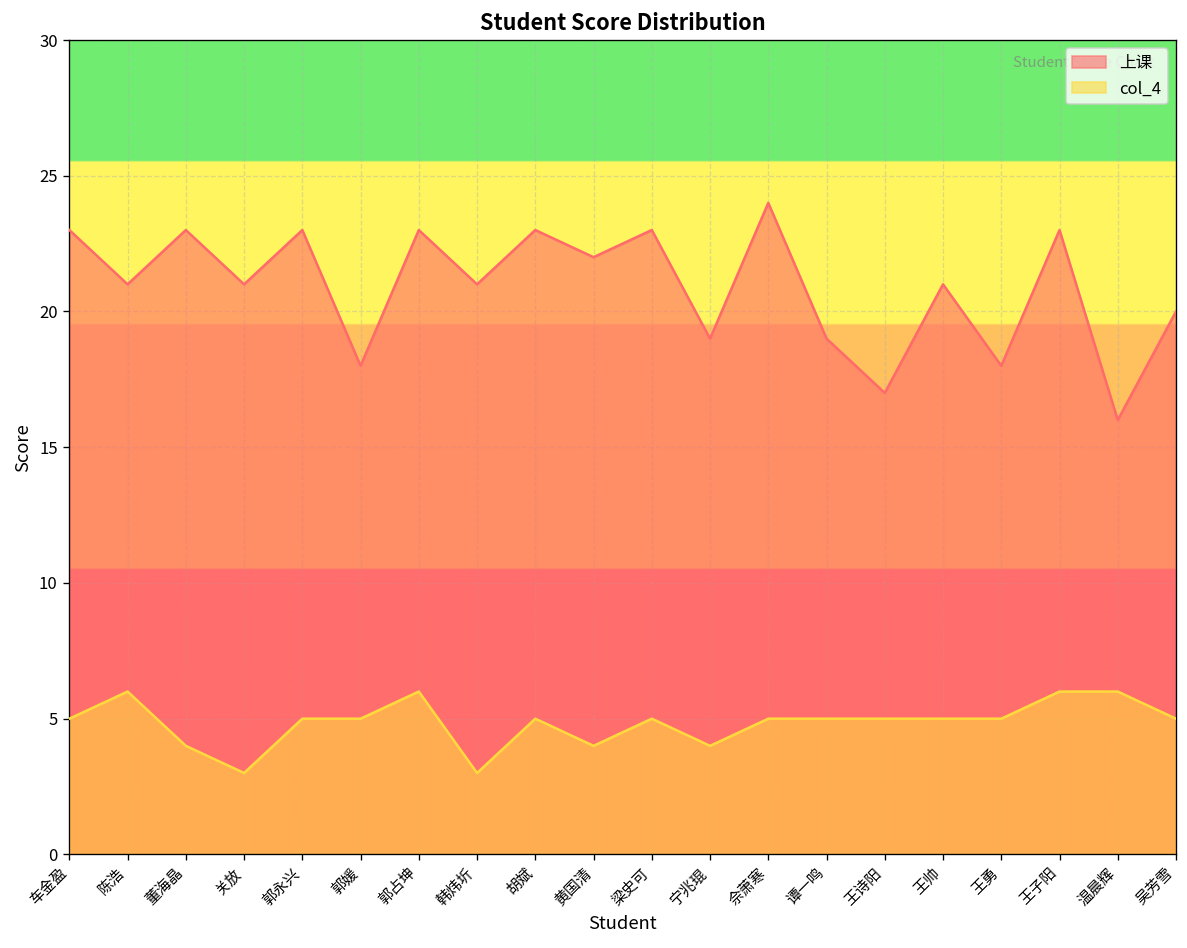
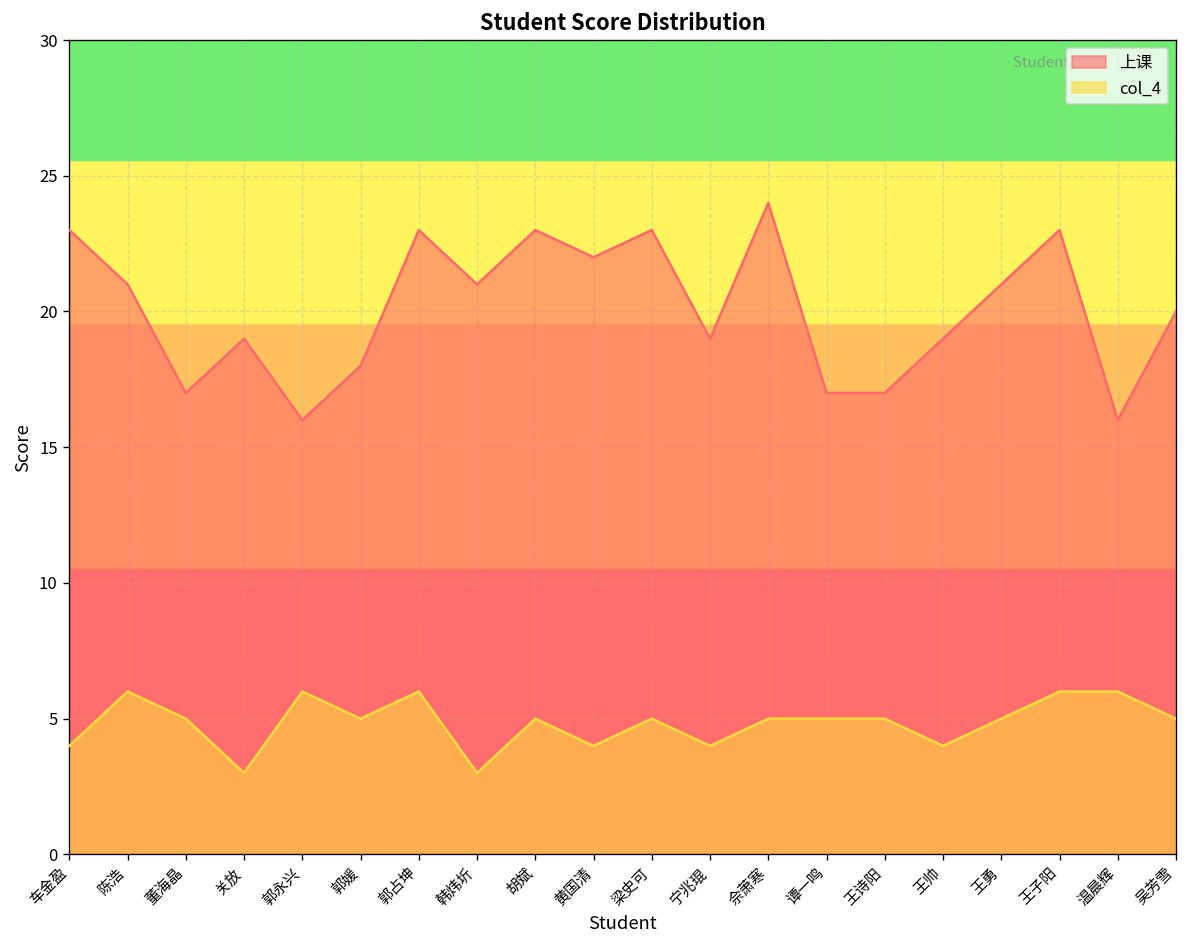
col_4, 车金盈: 5 -> 4
上课, 董海晶: 23 -> 17
col_4, 董海晶: 4 -> 5
上课, 关放: 21 -> 19
上课, 郭永兴: 23 -> 16
col_4, 郭永兴: 5 -> 6
上课, 谭一鸣: 19 -> 17
上课, 王帅: 21 -> 19
col_4, 王帅: 5 -> 4
上课, 王勇: 18 -> 21
